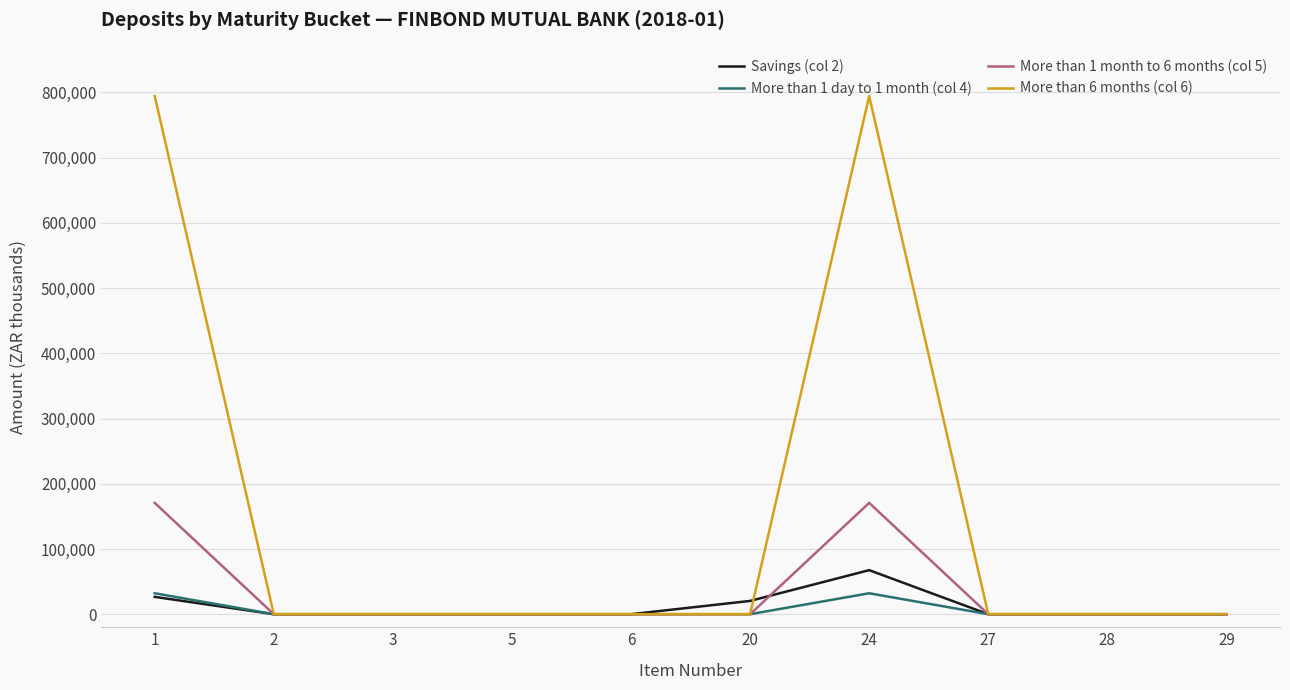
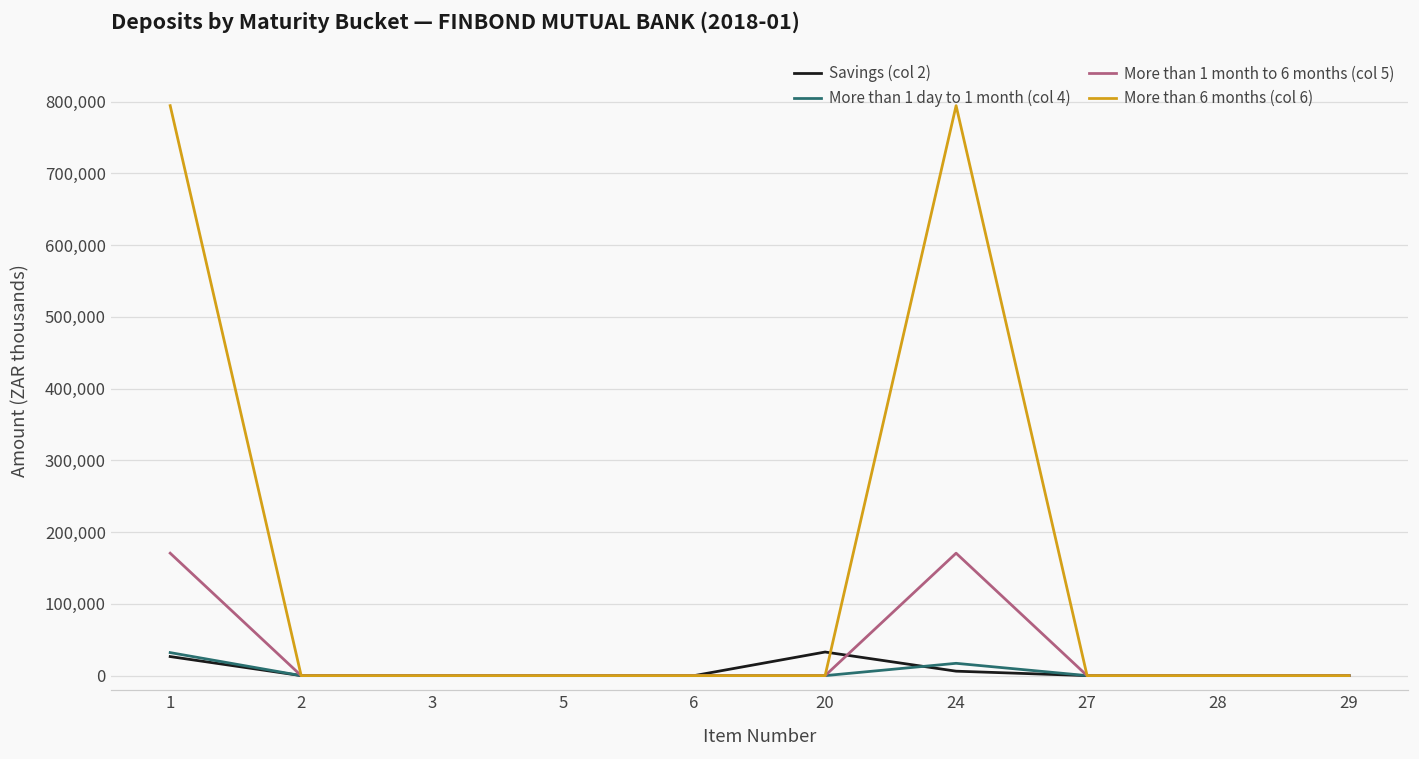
Savings (col 2), 20: 20,000 -> 30,000
Savings (col 2), 24: 70,000 -> 10,000
More than 1 day to 1 month (col 4), 24: 30,000 -> 20,000
